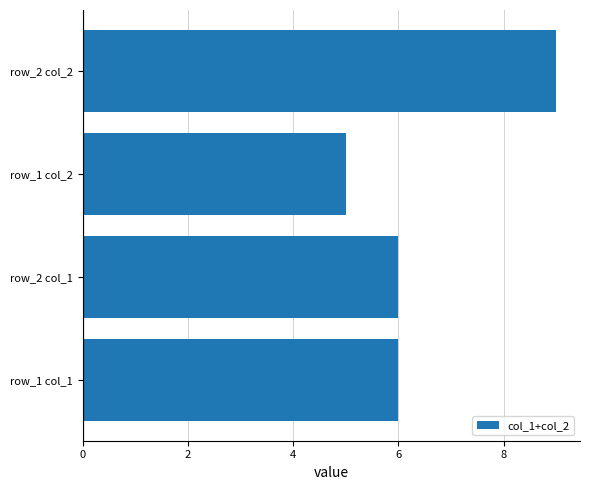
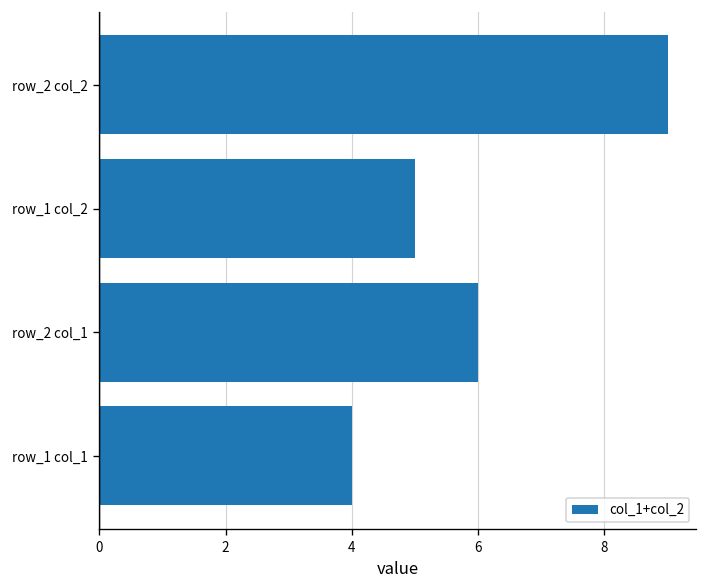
row_1 col_1: 6 -> 4
